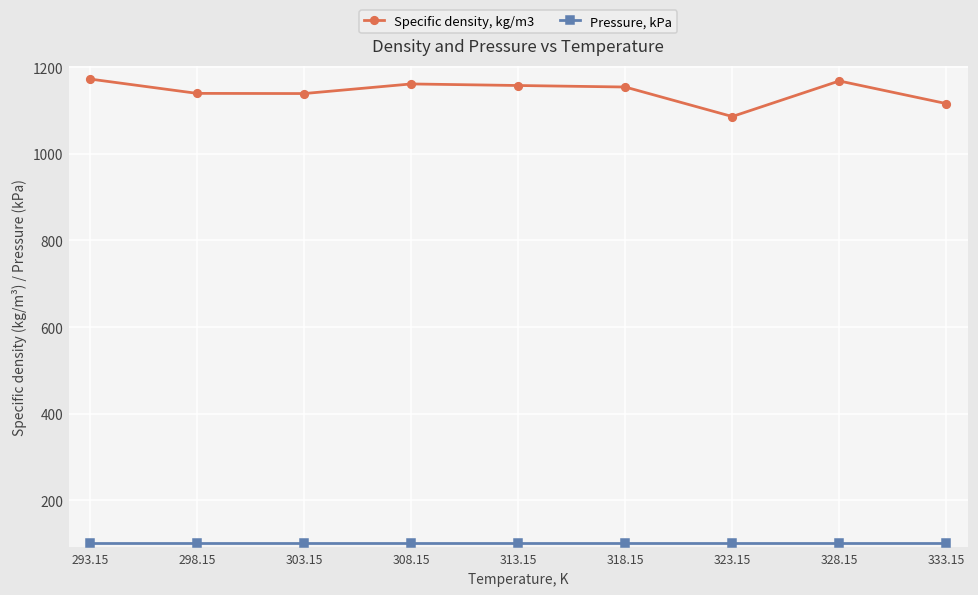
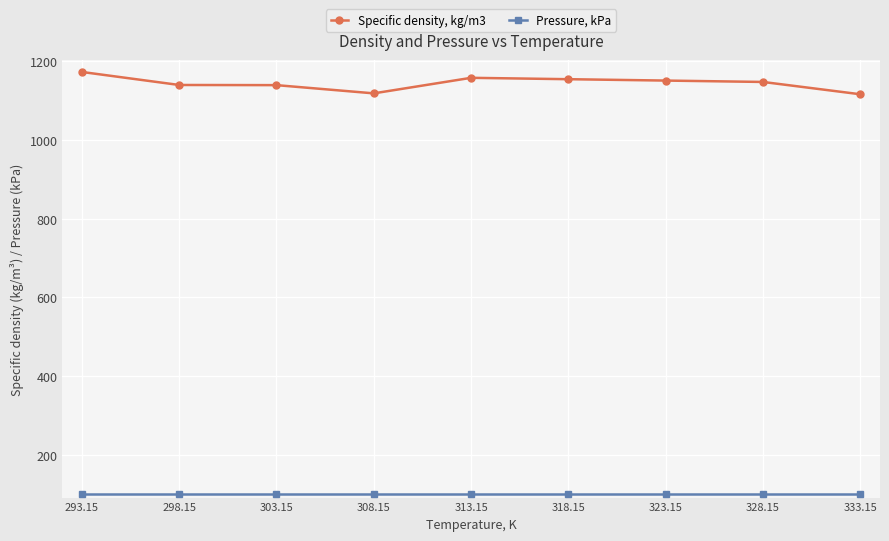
Specific density, kg/m3, 308.15: 1160 -> 1120
Specific density, kg/m3, 323.15: 1090 -> 1150
Specific density, kg/m3, 328.15: 1170 -> 1150
